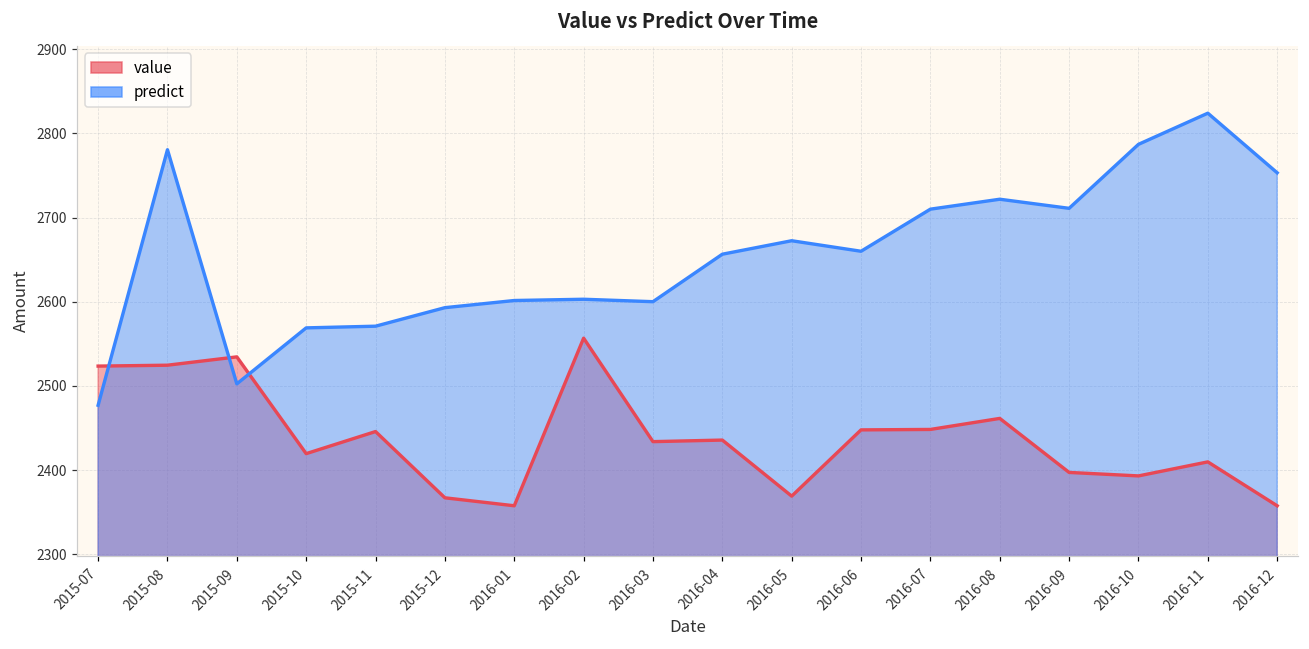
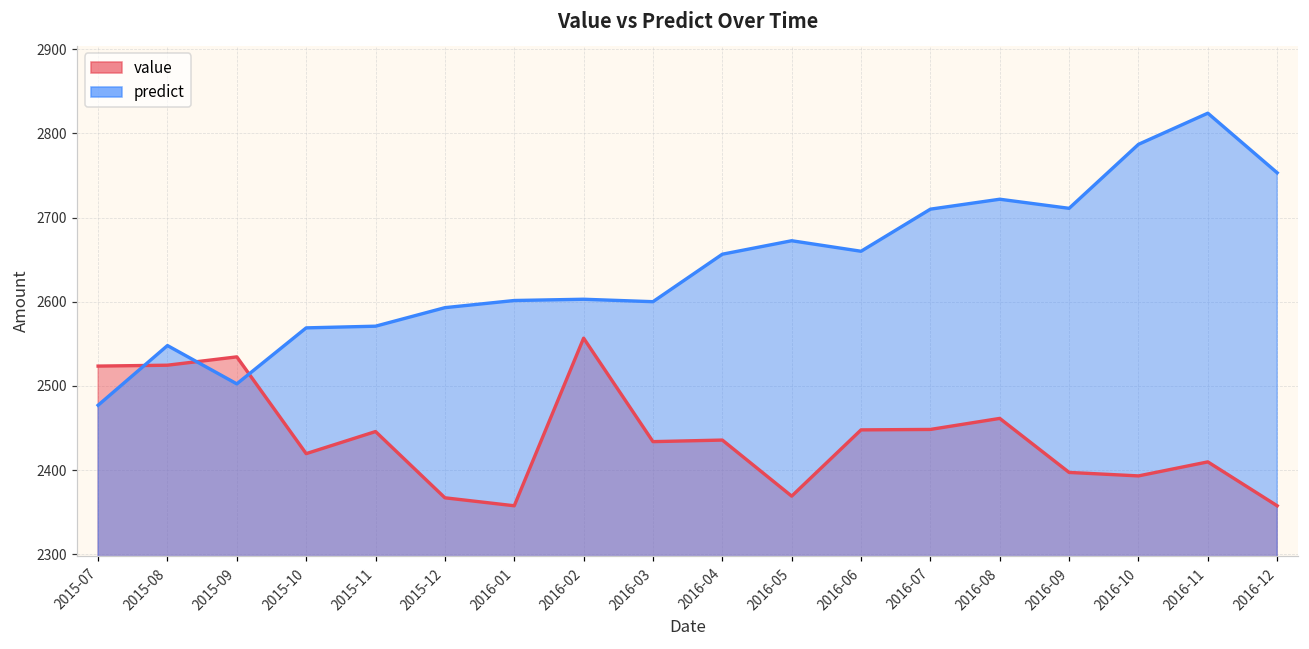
predict, 2015-08: 2780 -> 2550
